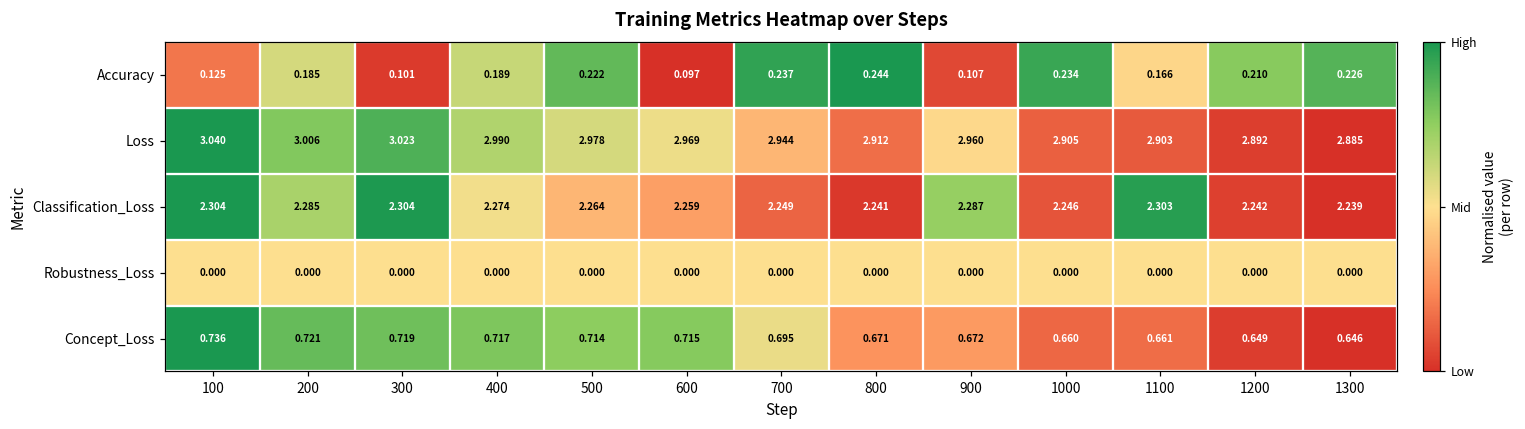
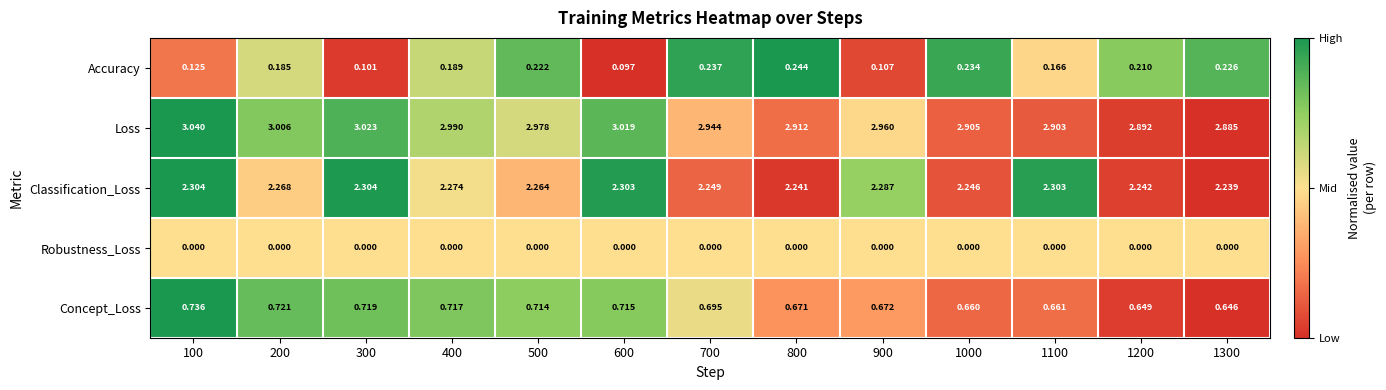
Loss, 600: 2.969 -> 3.019
Classification_Loss, 200: 2.285 -> 2.268
Classification_Loss, 600: 2.259 -> 2.303
